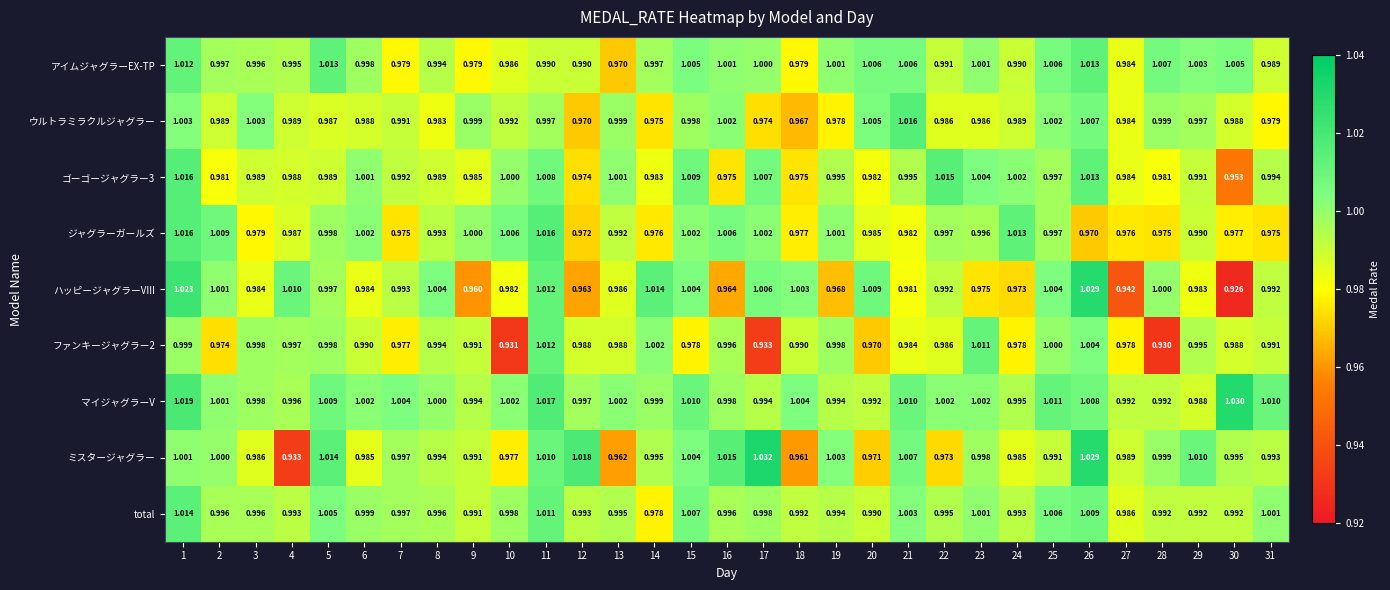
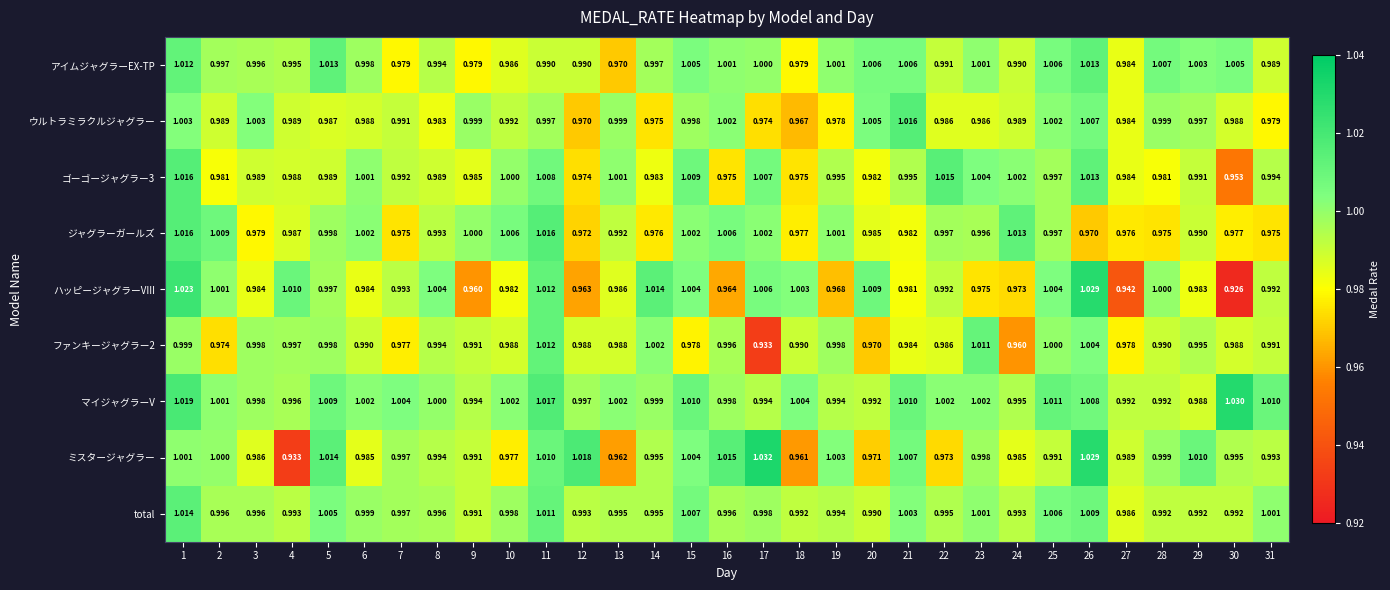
ファンキージャグラー2, 10: 0.931 -> 0.988
ファンキージャグラー2, 24: 0.978 -> 0.960
ファンキージャグラー2, 28: 0.930 -> 0.990
total, 14: 0.978 -> 0.995
